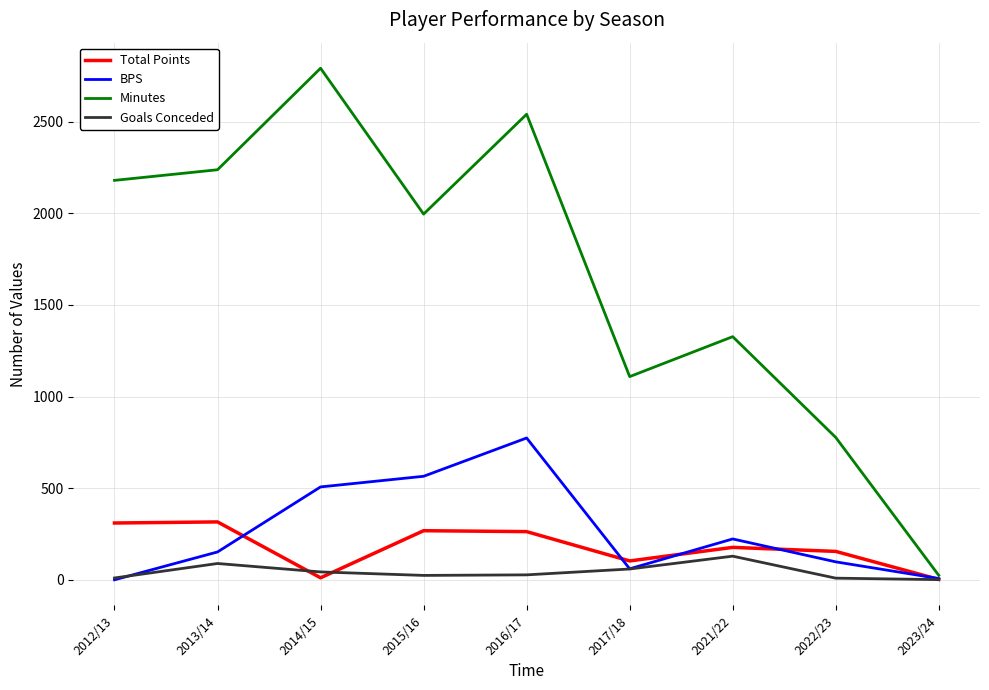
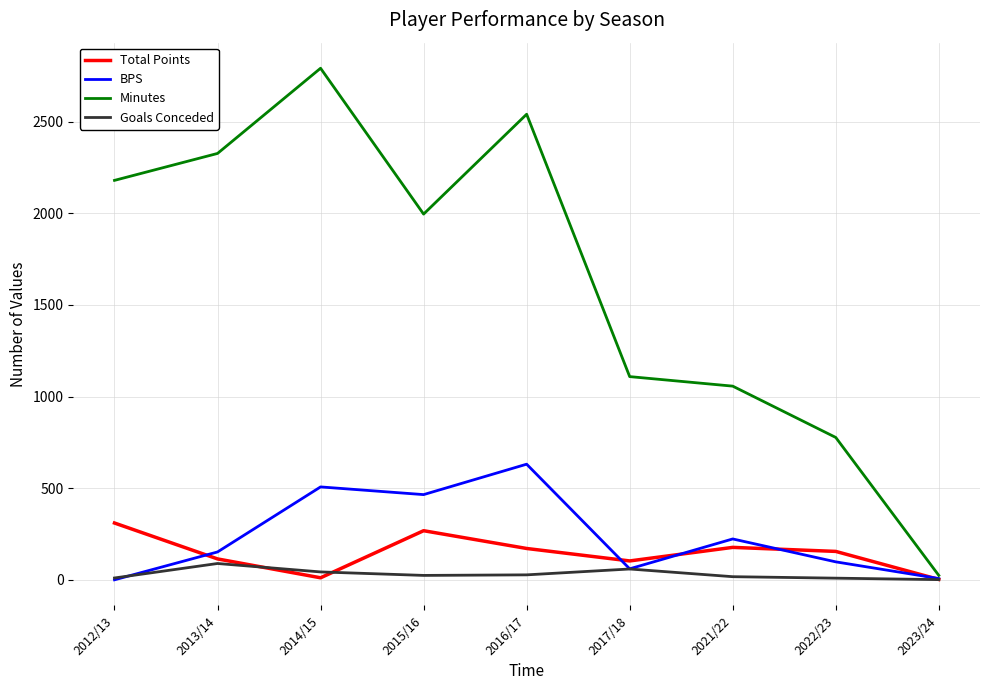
Total Points, 2013/14: 320 -> 110
Minutes, 2013/14: 2240 -> 2330
BPS, 2015/16: 570 -> 470
Total Points, 2016/17: 260 -> 170
BPS, 2016/17: 770 -> 630
Minutes, 2021/22: 1330 -> 1060
Goals Conceded, 2021/22: 130 -> 20
